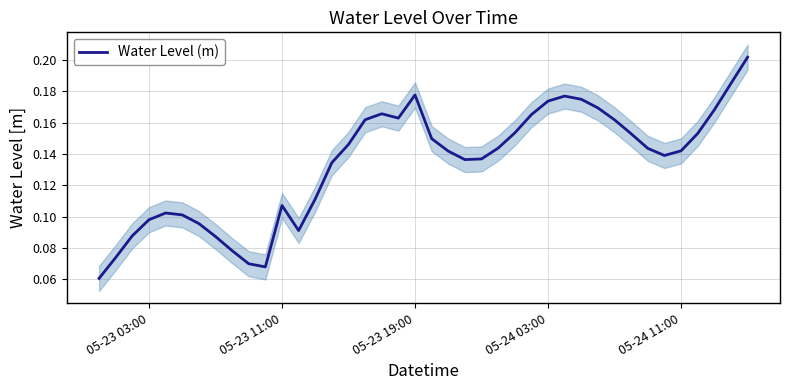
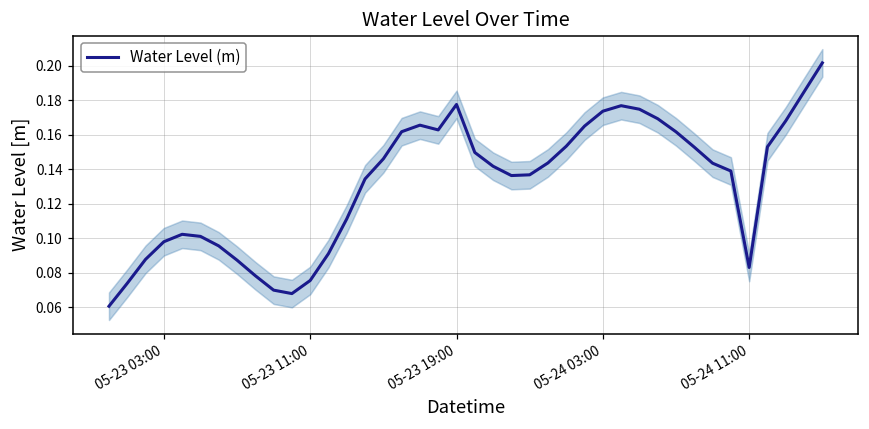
Water Level (m), 05-23 11:00: 0.107 -> 0.075
Water Level (m), 05-24 11:00: 0.142 -> 0.083
